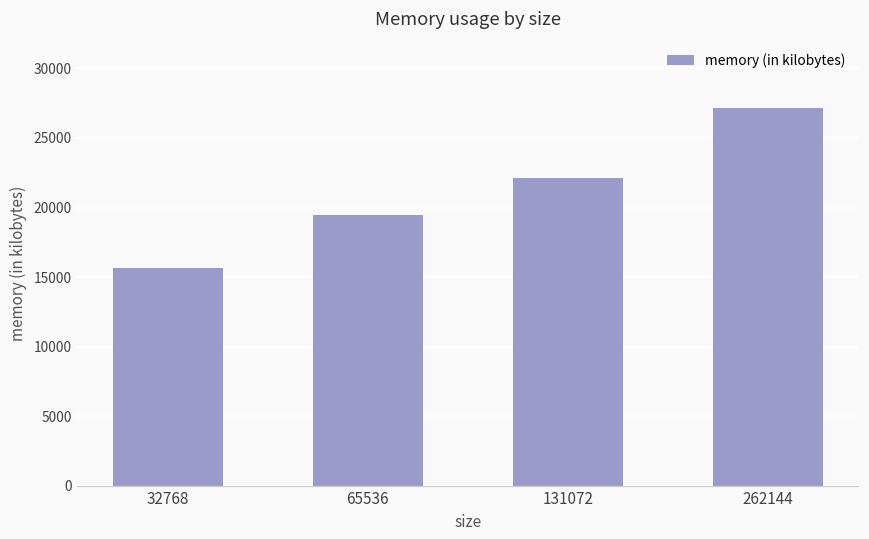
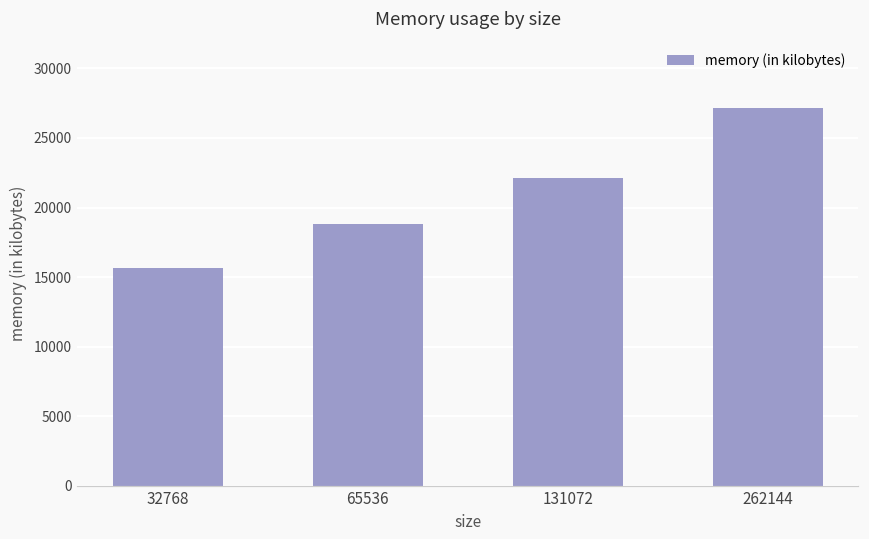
65536: 19500 -> 18800
